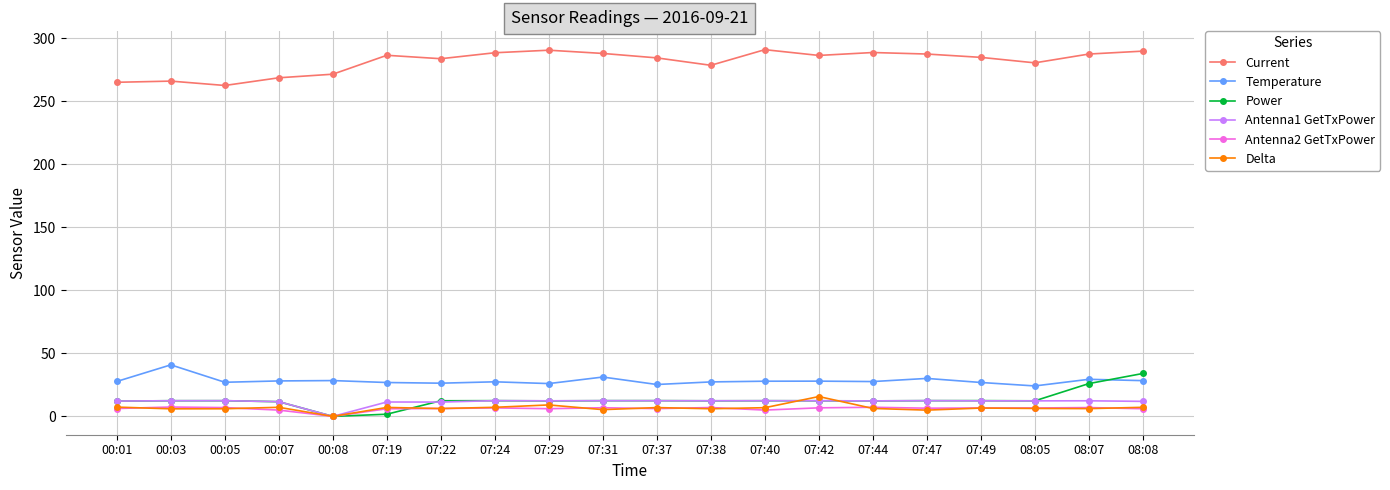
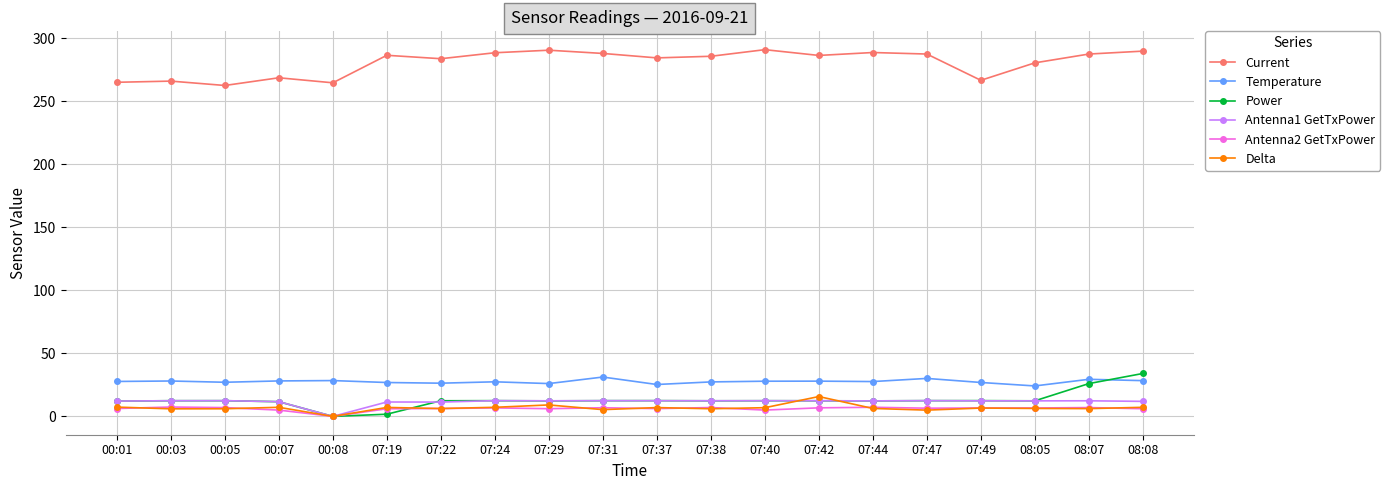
Temperature, 00:03: 41 -> 28
Current, 00:08: 271 -> 265
Current, 07:38: 278 -> 286
Current, 07:49: 285 -> 266
